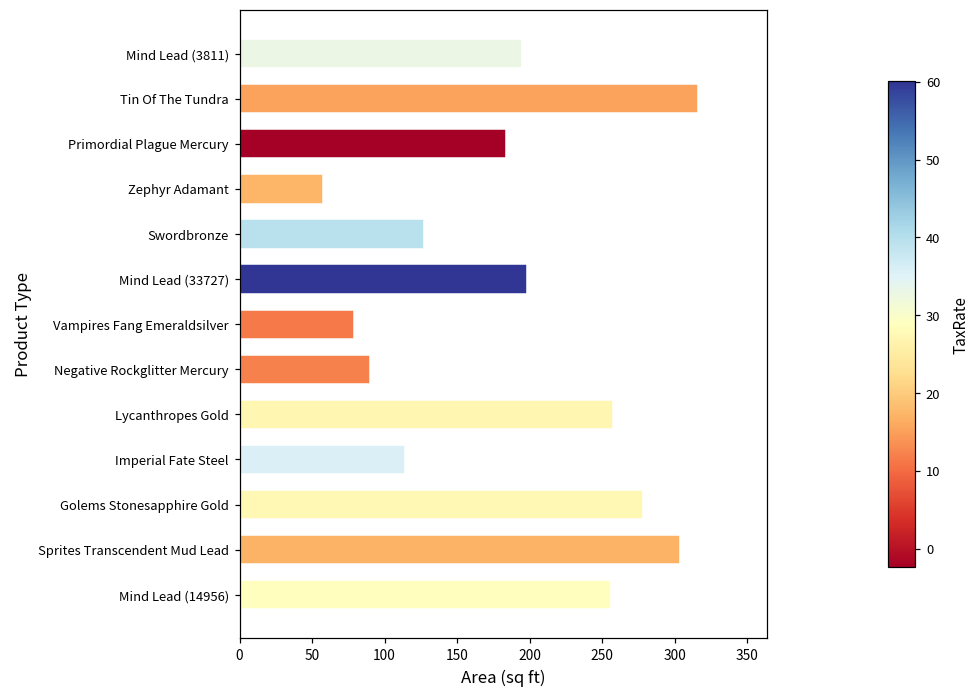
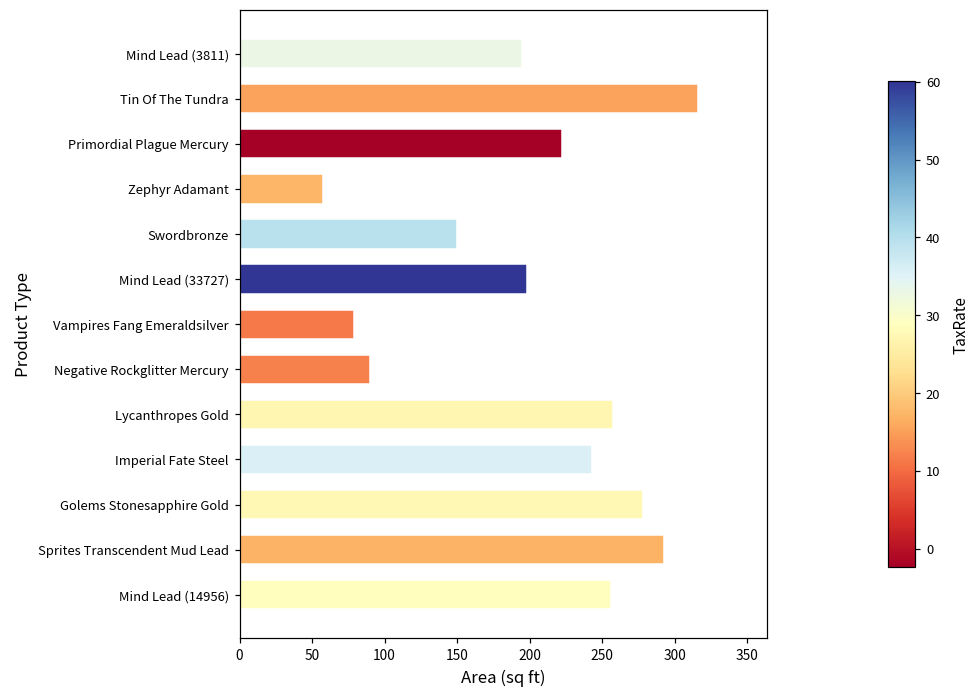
Primordial Plague Mercury: 184 -> 222
Swordbronze: 127 -> 150
Imperial Fate Steel: 114 -> 243
Sprites Transcendent Mud Lead: 304 -> 293
